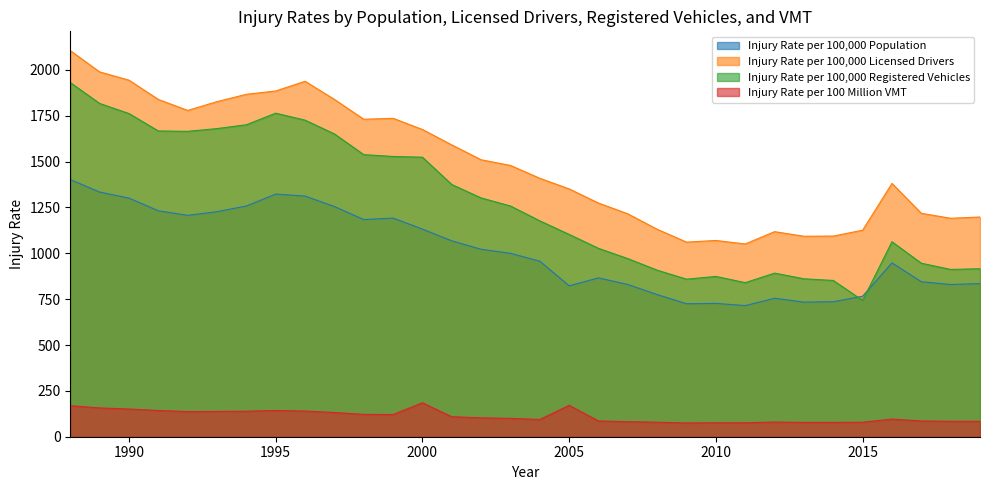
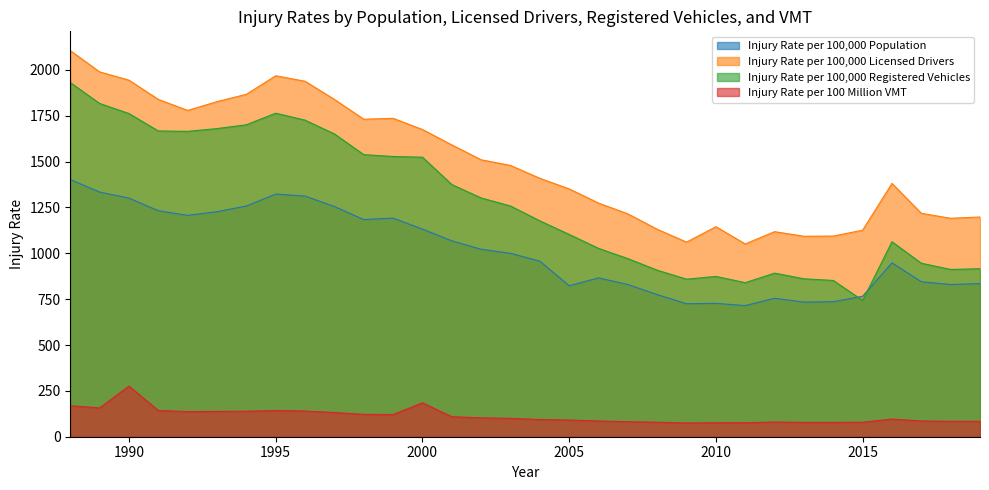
Injury Rate per 100 Million VMT, 1990: 150 -> 280
Injury Rate per 100,000 Licensed Drivers, 1995: 1890 -> 1970
Injury Rate per 100 Million VMT, 2005: 170 -> 90
Injury Rate per 100,000 Licensed Drivers, 2010: 1070 -> 1150
